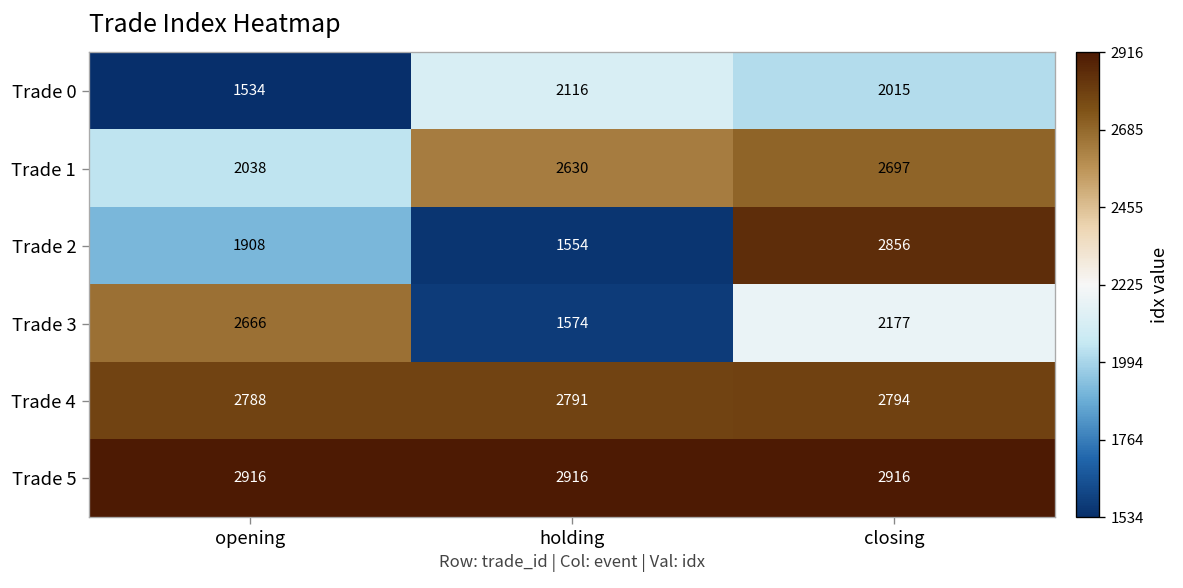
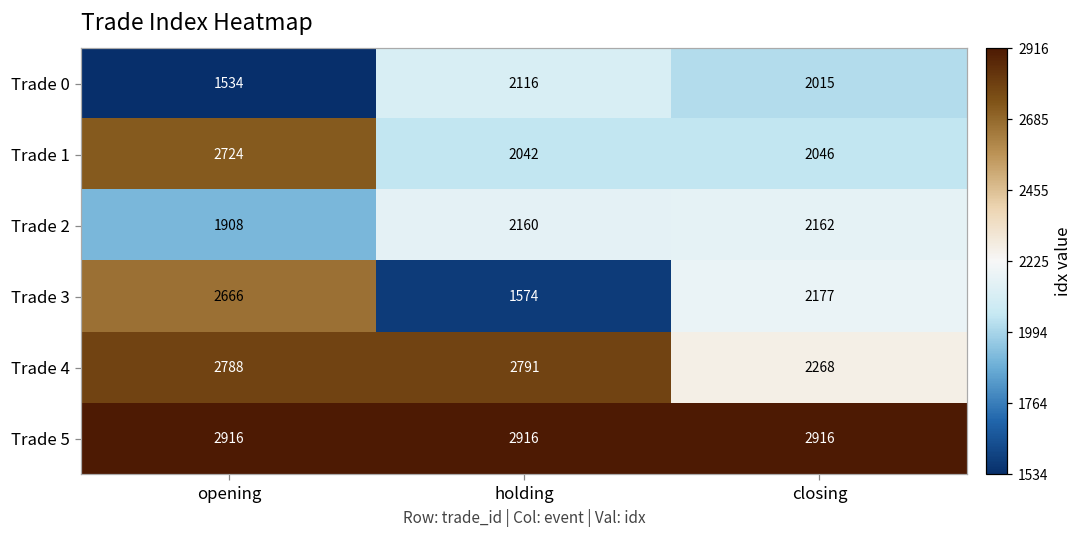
Trade 1, opening: 2038 -> 2724
Trade 1, holding: 2630 -> 2042
Trade 1, closing: 2697 -> 2046
Trade 2, holding: 1554 -> 2160
Trade 2, closing: 2856 -> 2162
Trade 4, closing: 2794 -> 2268
